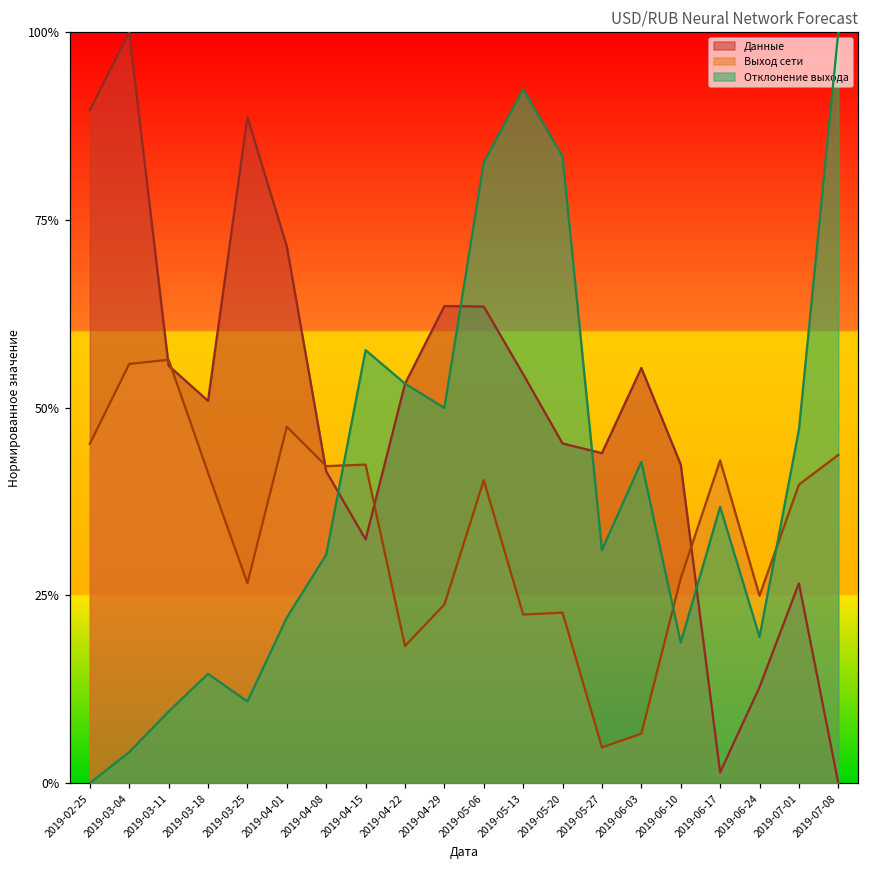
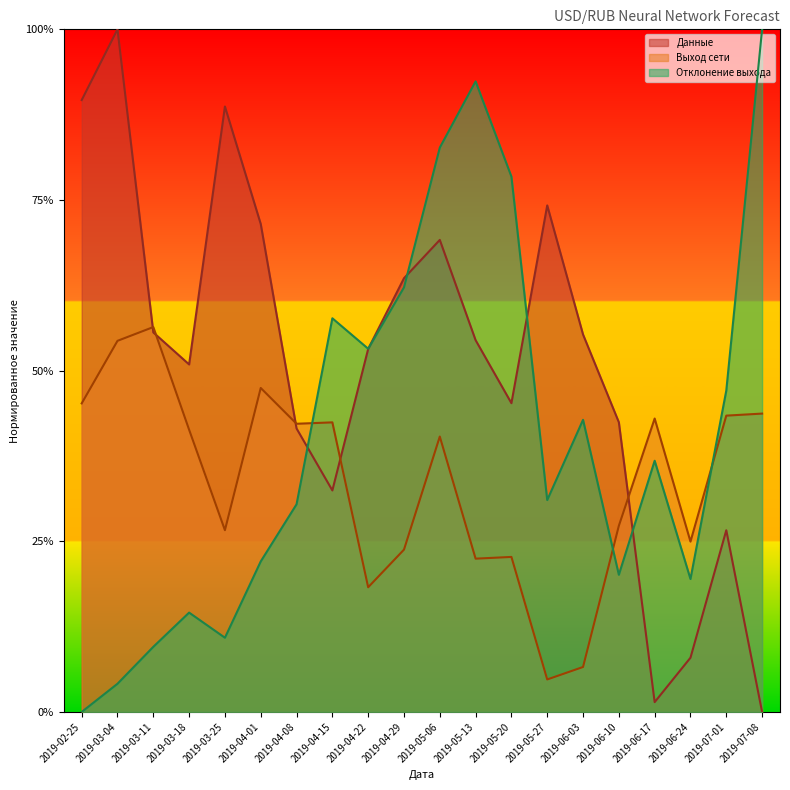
Выход сети, 2019-03-04: 56% -> 54%
Отклонение выхода, 2019-04-29: 50% -> 62%
Данные, 2019-05-06: 63% -> 69%
Отклонение выхода, 2019-05-20: 83% -> 78%
Данные, 2019-05-27: 44% -> 74%
Отклонение выхода, 2019-06-10: 19% -> 20%
Данные, 2019-06-24: 13% -> 8%
Выход сети, 2019-07-01: 40% -> 43%
